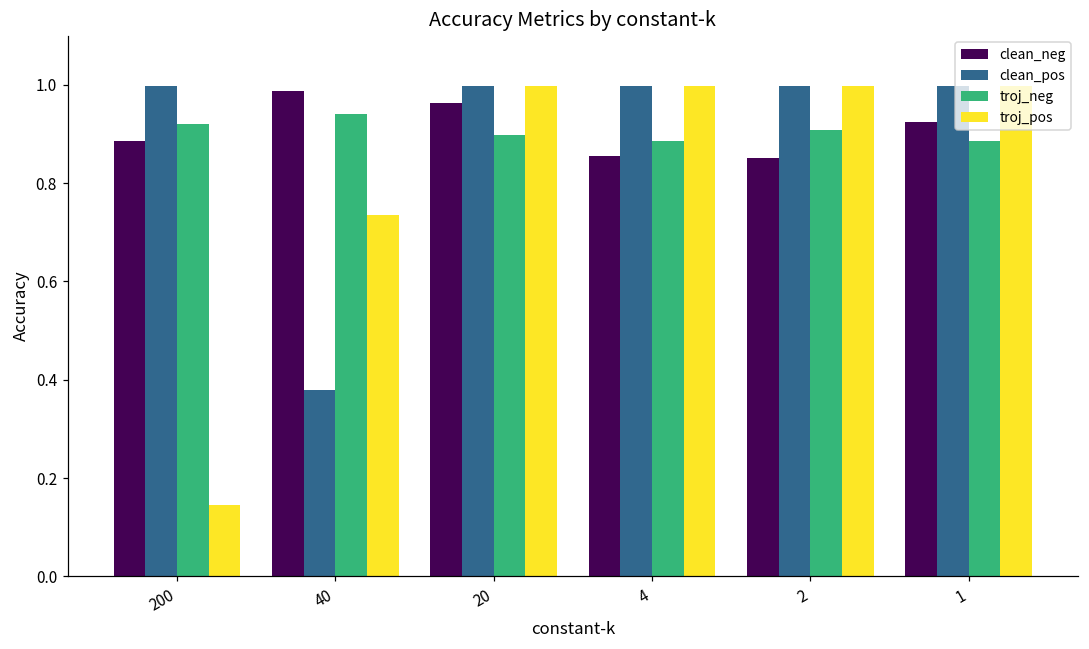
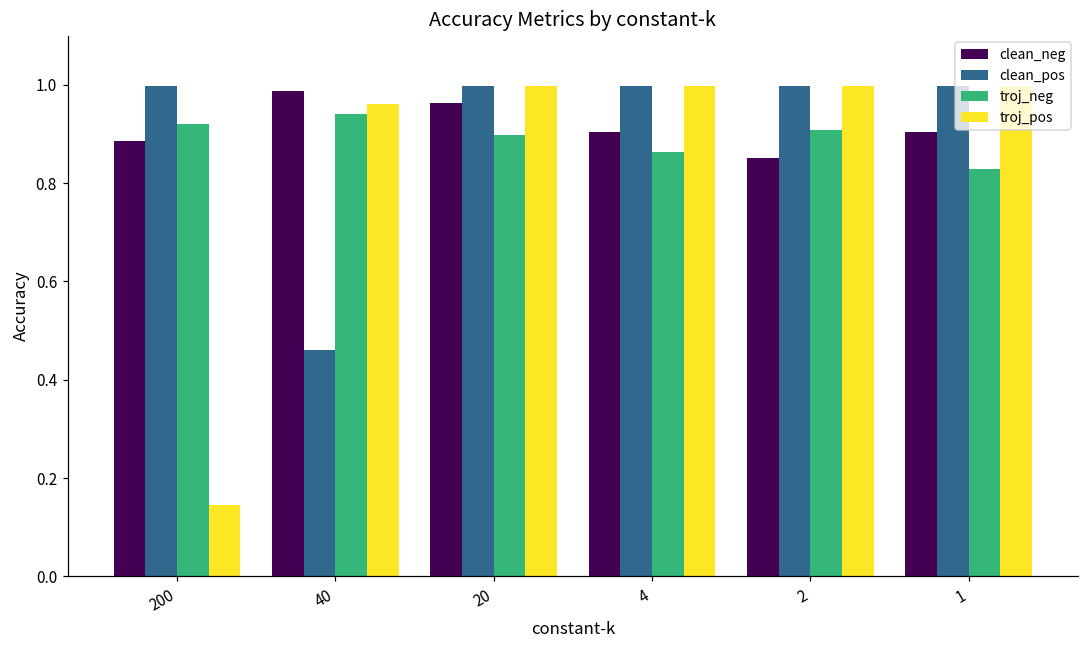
clean_pos, 40: 0.38 -> 0.46
troj_pos, 40: 0.74 -> 0.96
clean_neg, 4: 0.86 -> 0.90
troj_neg, 4: 0.89 -> 0.86
clean_neg, 1: 0.93 -> 0.90
troj_neg, 1: 0.89 -> 0.83
